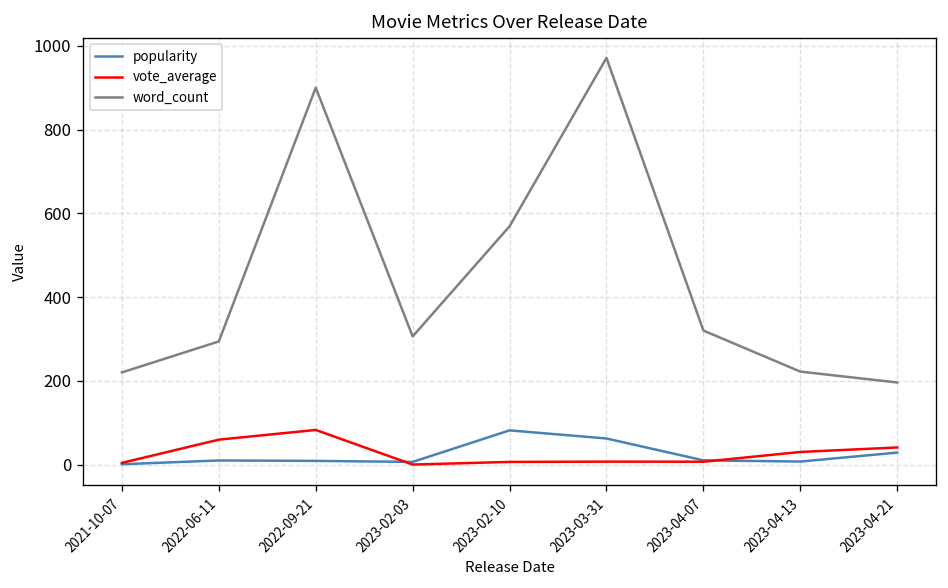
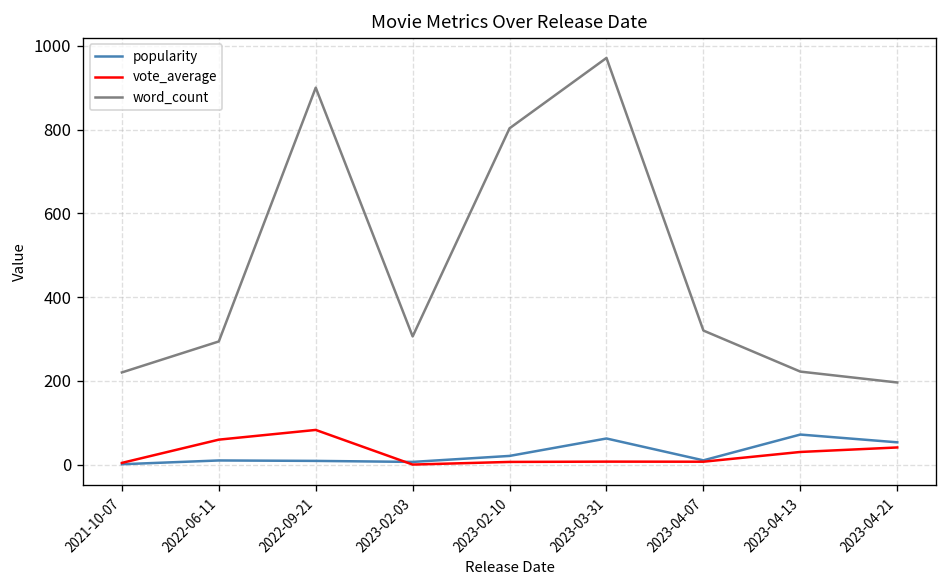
popularity, 2023-02-10: 80 -> 20
word_count, 2023-02-10: 570 -> 800
popularity, 2023-04-13: 10 -> 70
popularity, 2023-04-21: 30 -> 50
